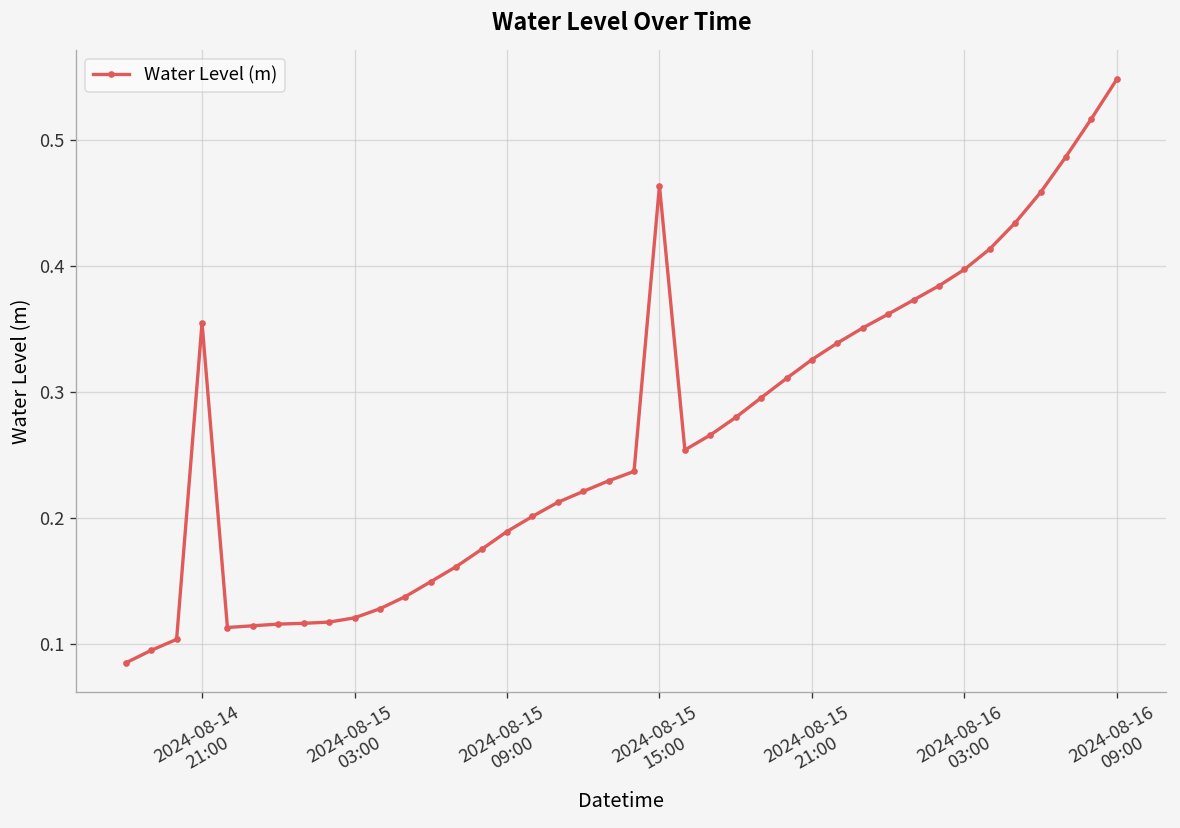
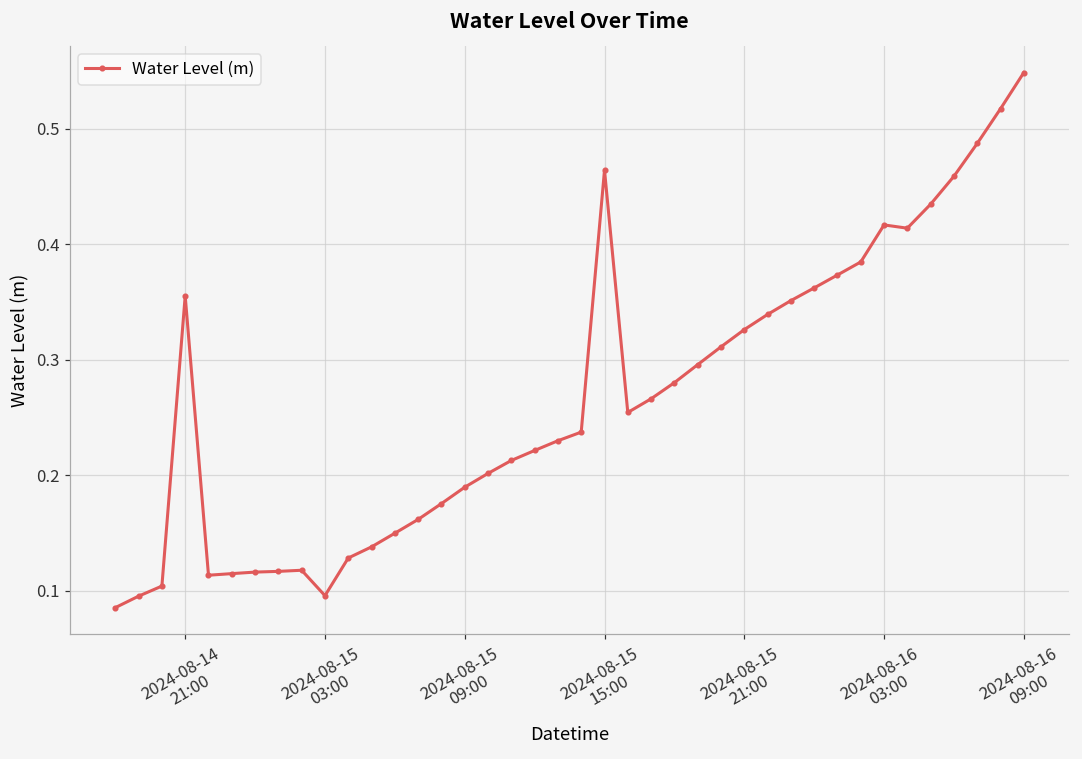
2024-08-15 03:00: 0.121 -> 0.096
2024-08-16 03:00: 0.397 -> 0.417
